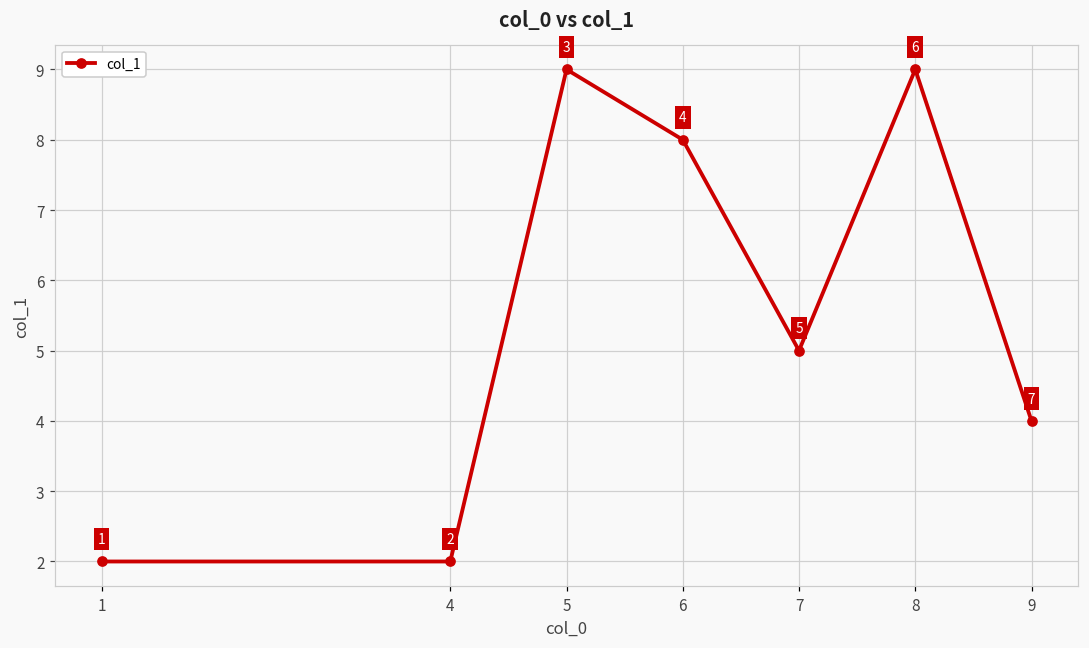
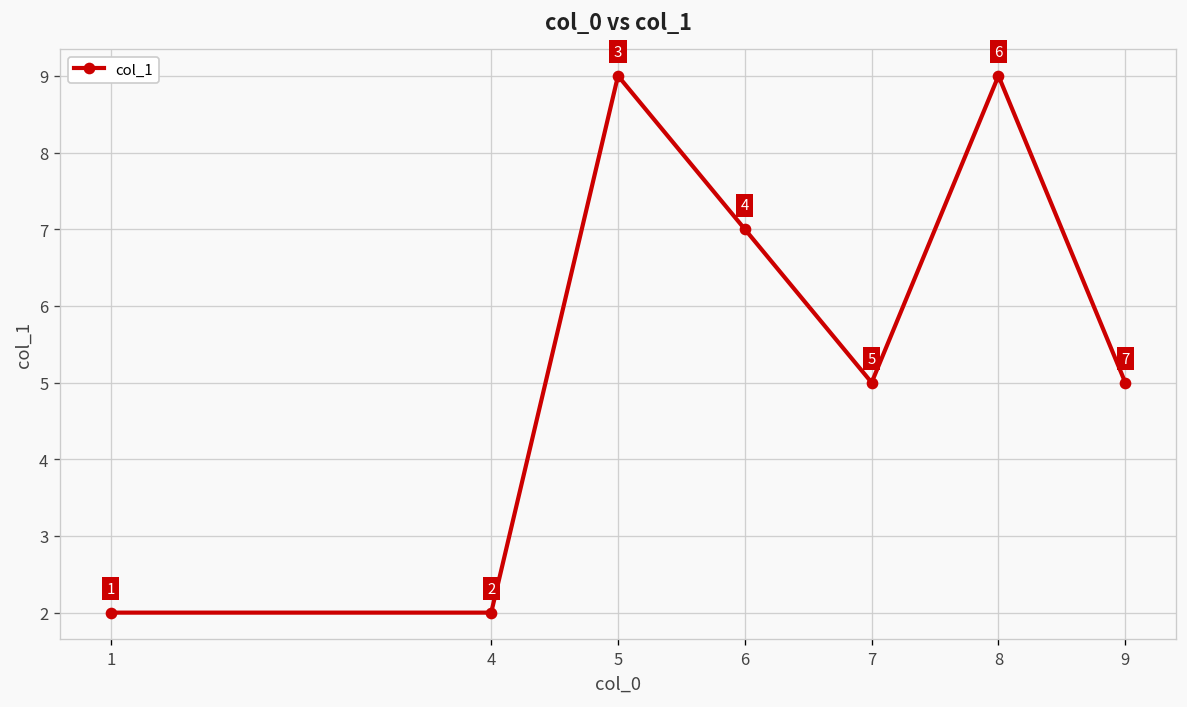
6: 8 -> 7
9: 4 -> 5
